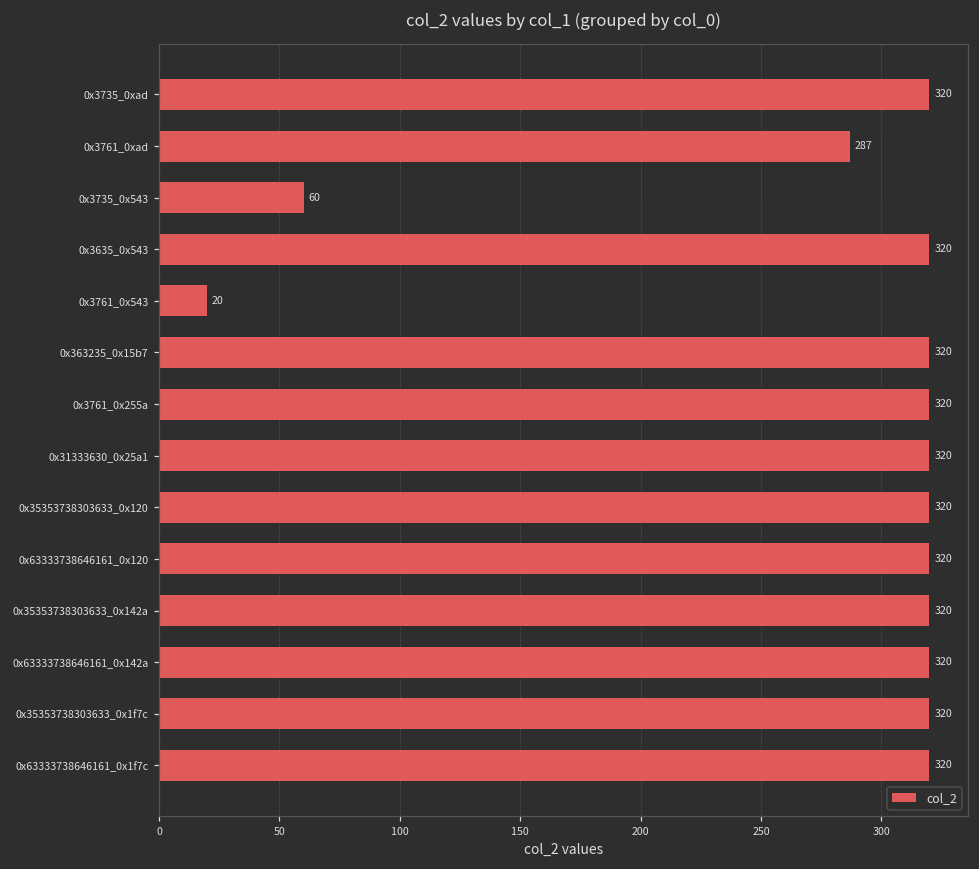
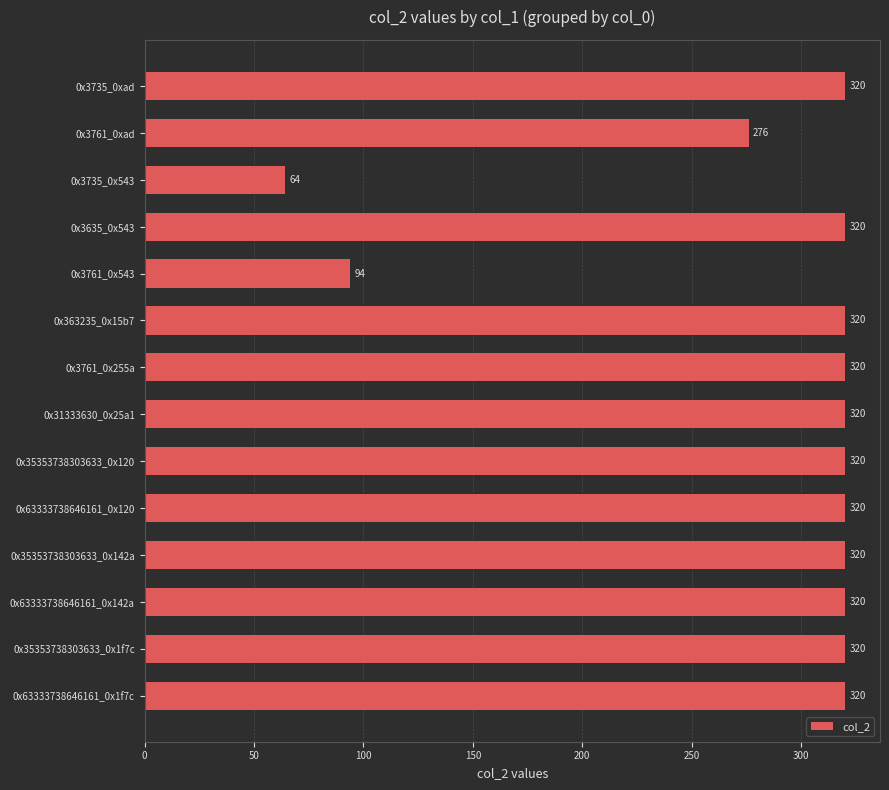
0x3761_0xad: 287 -> 276
0x3735_0x543: 60 -> 64
0x3761_0x543: 20 -> 94
